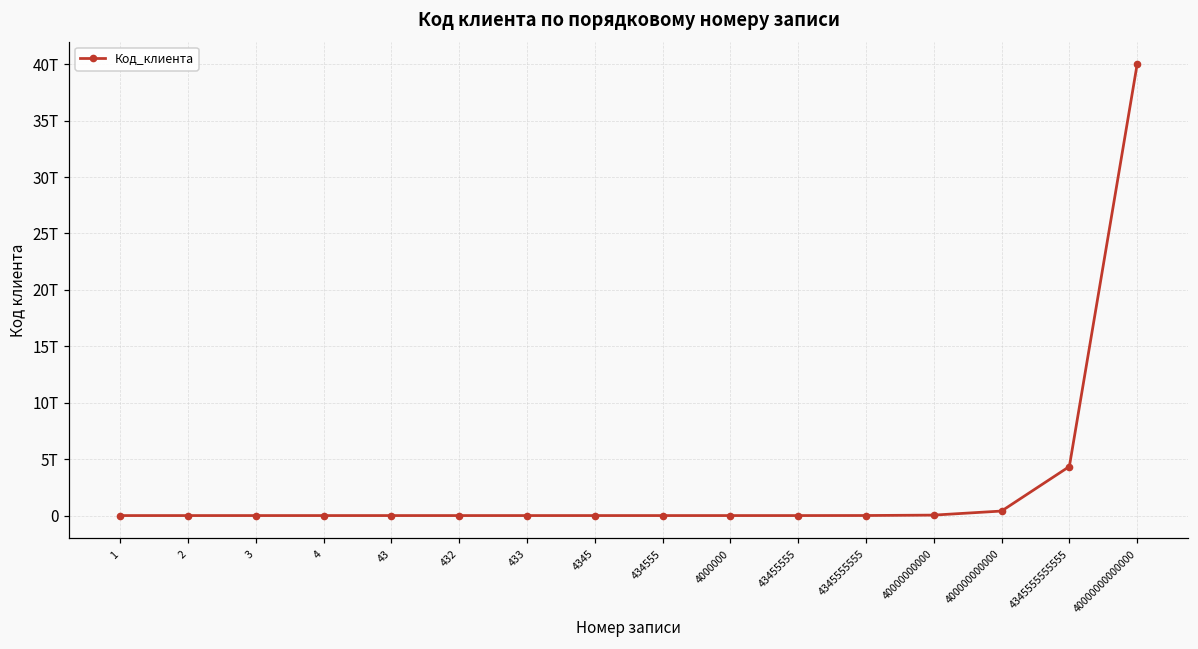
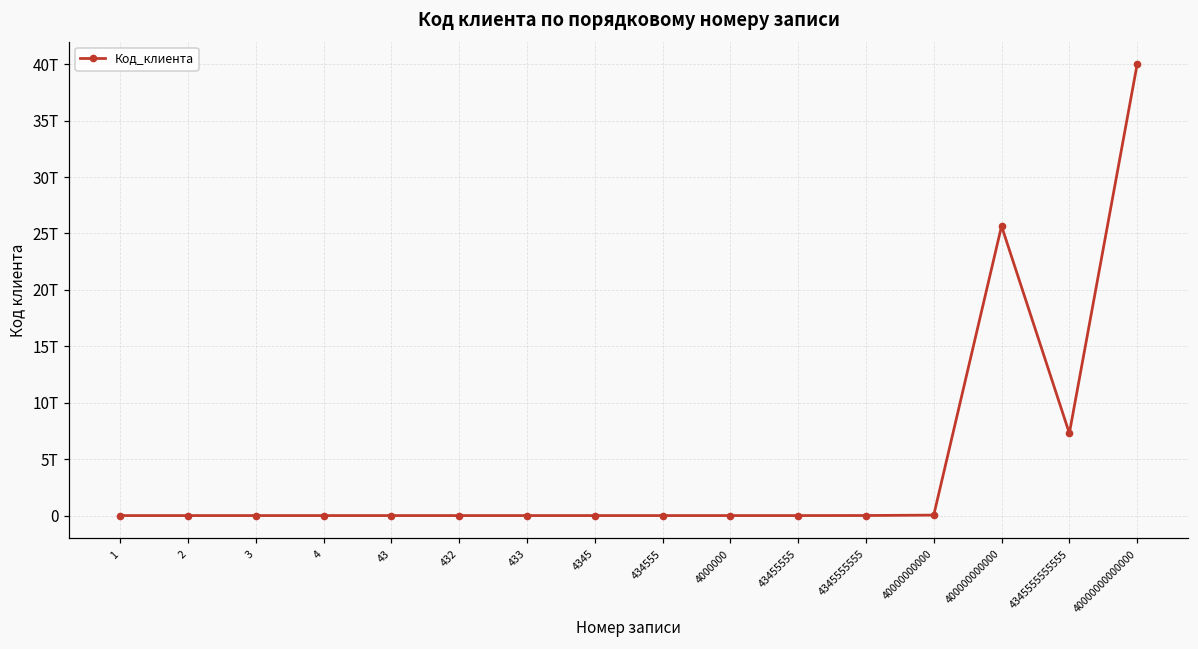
400000000000: 0.4T -> 25.7T
4345555555555: 4.3T -> 7.3T
